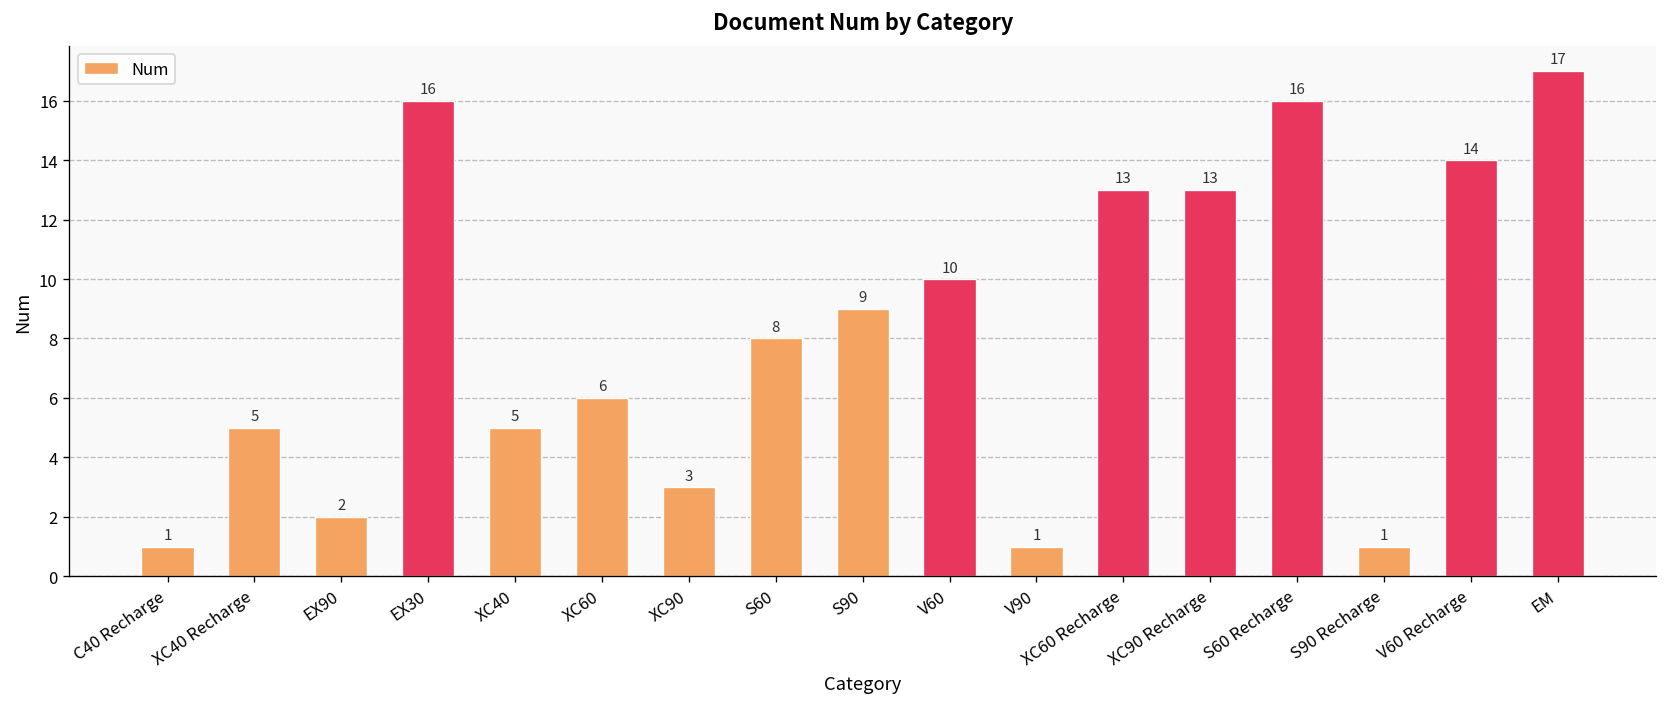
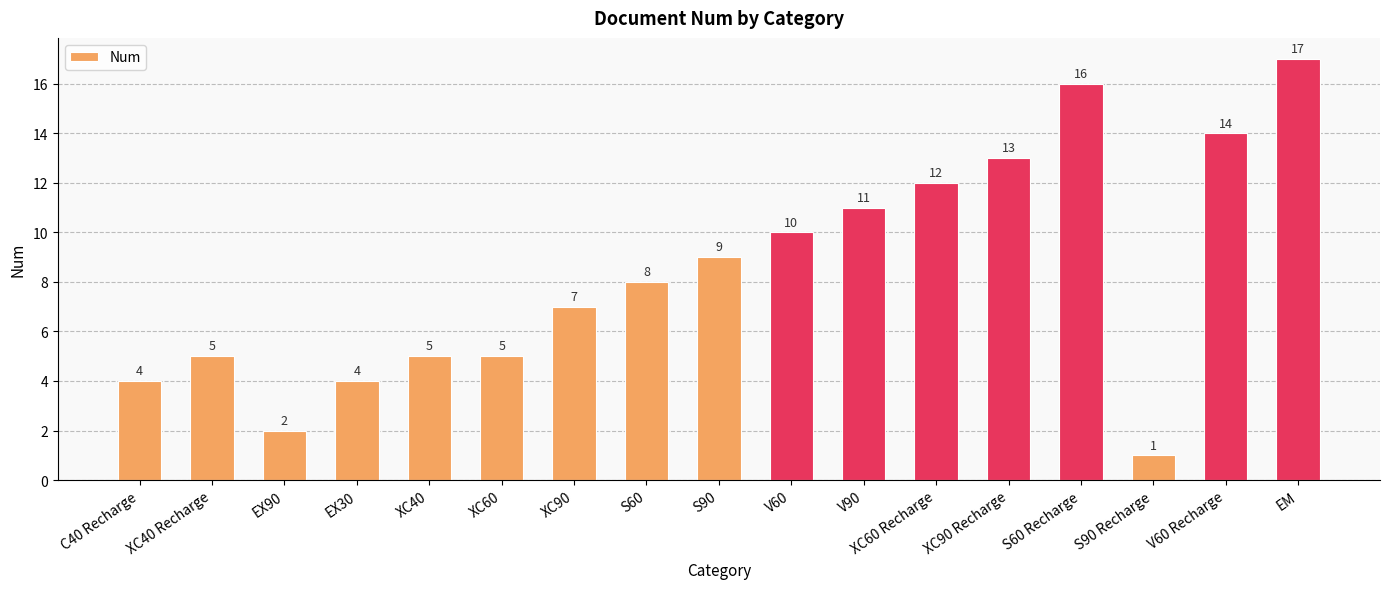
C40 Recharge: 1 -> 4
EX30: 16 -> 4
XC60: 6 -> 5
XC90: 3 -> 7
V90: 1 -> 11
XC60 Recharge: 13 -> 12
